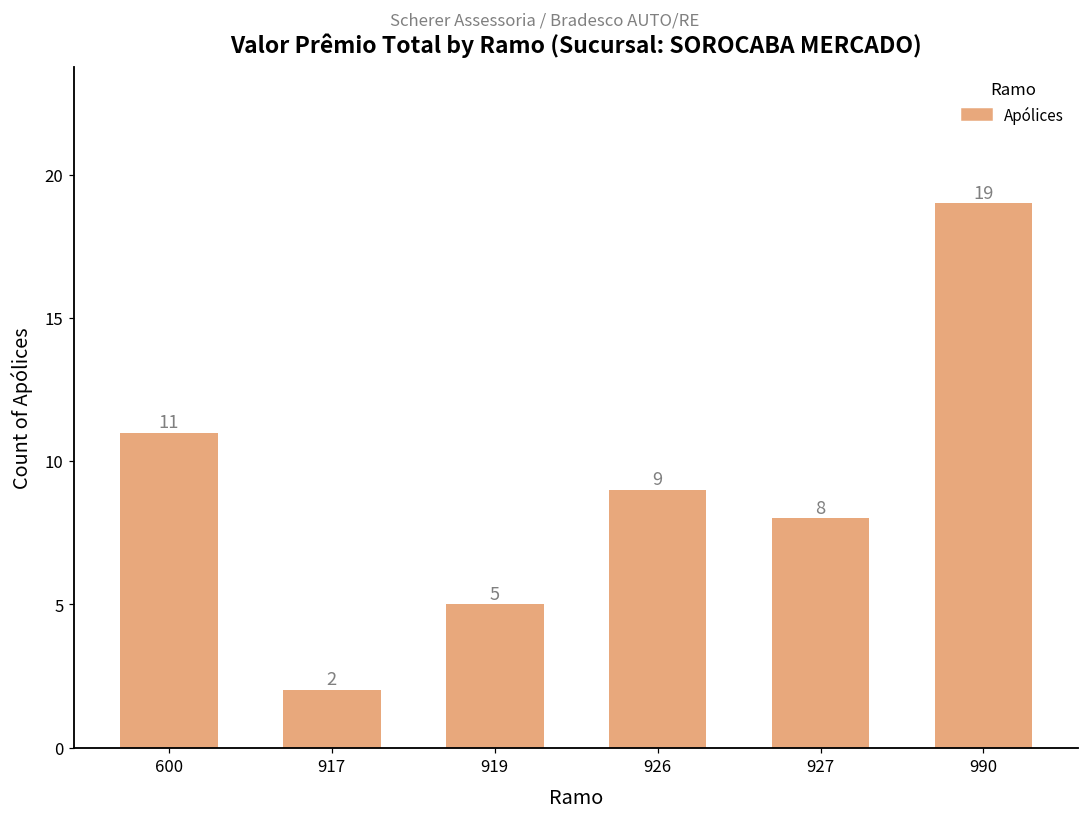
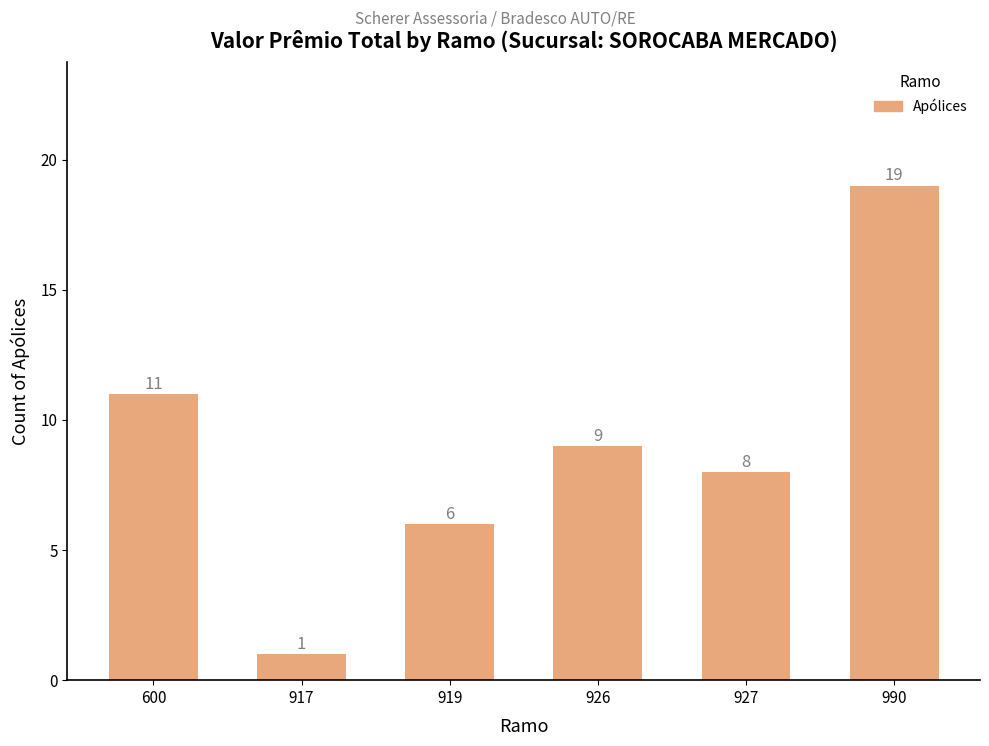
917: 2 -> 1
919: 5 -> 6
